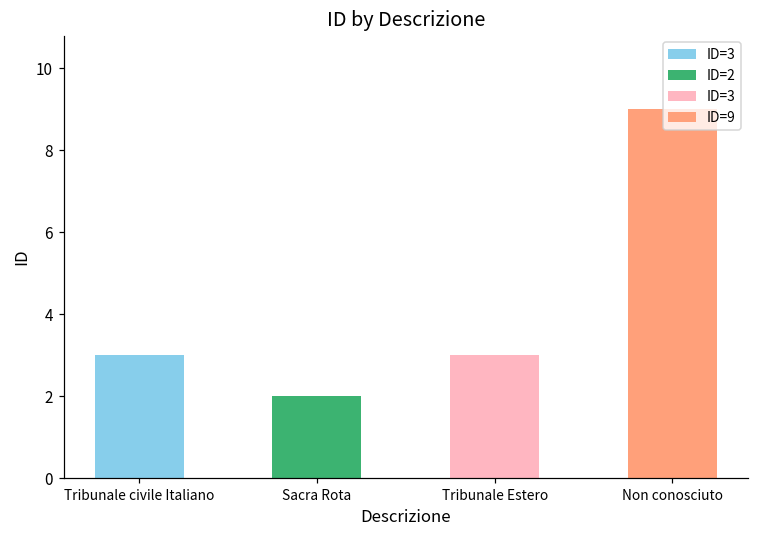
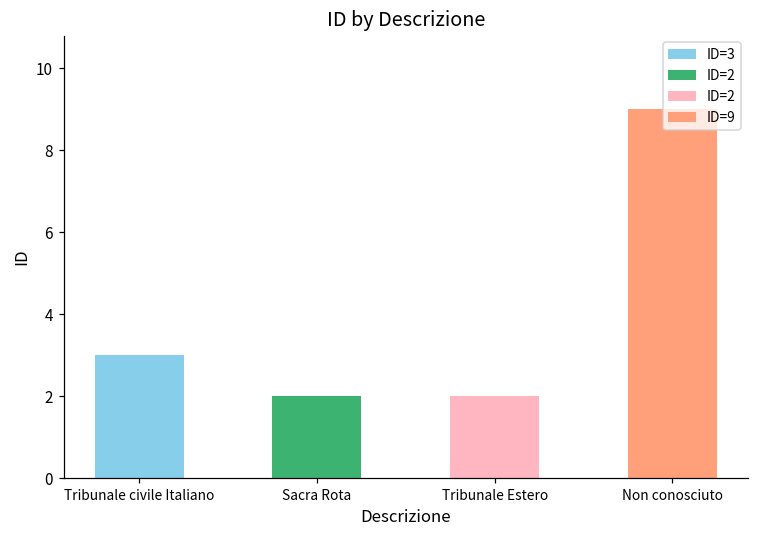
Tribunale Estero: 3 -> 2
